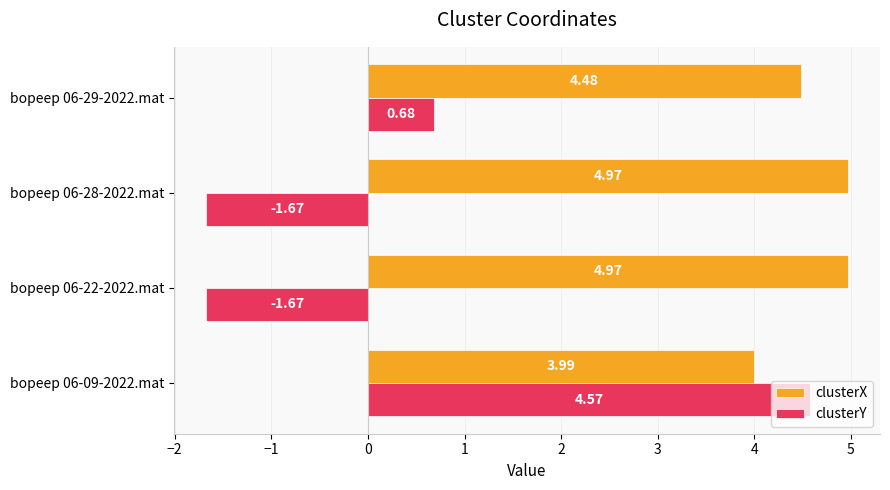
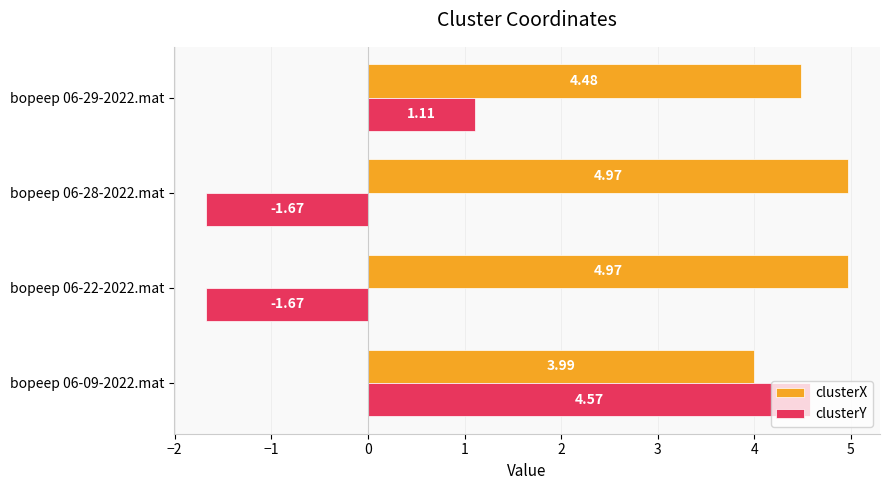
clusterY, bopeep 06-29-2022.mat: 0.68 -> 1.11
